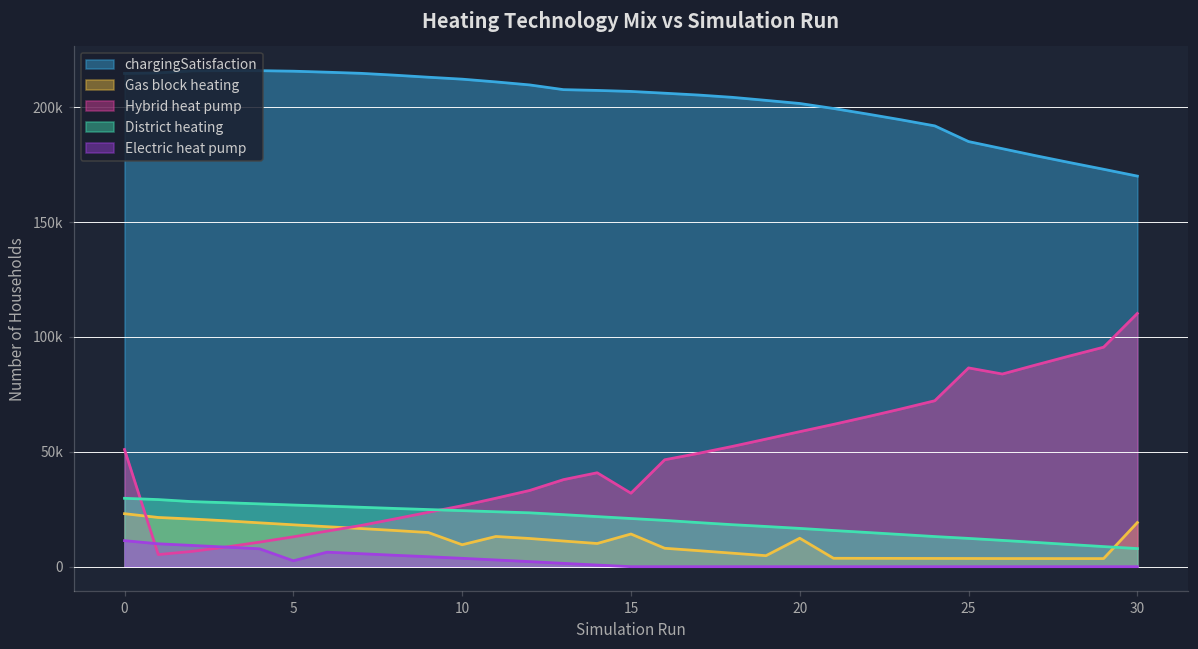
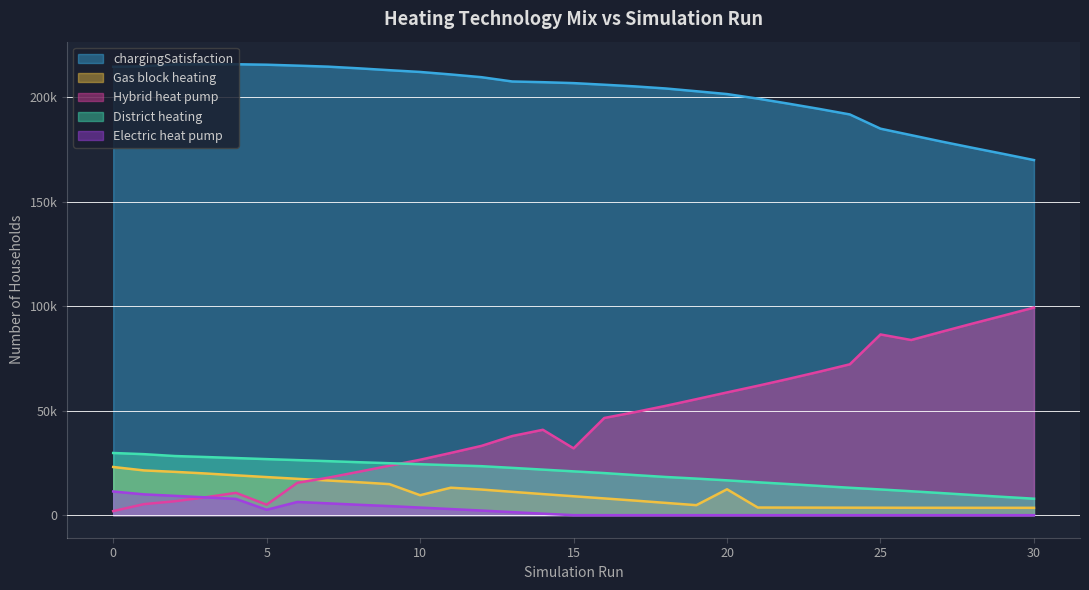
Hybrid heat pump, 0: 51000 -> 2000
Hybrid heat pump, 5: 13000 -> 5000
Gas block heating, 15: 14000 -> 9000
Gas block heating, 30: 19000 -> 4000
Hybrid heat pump, 30: 110000 -> 99000
